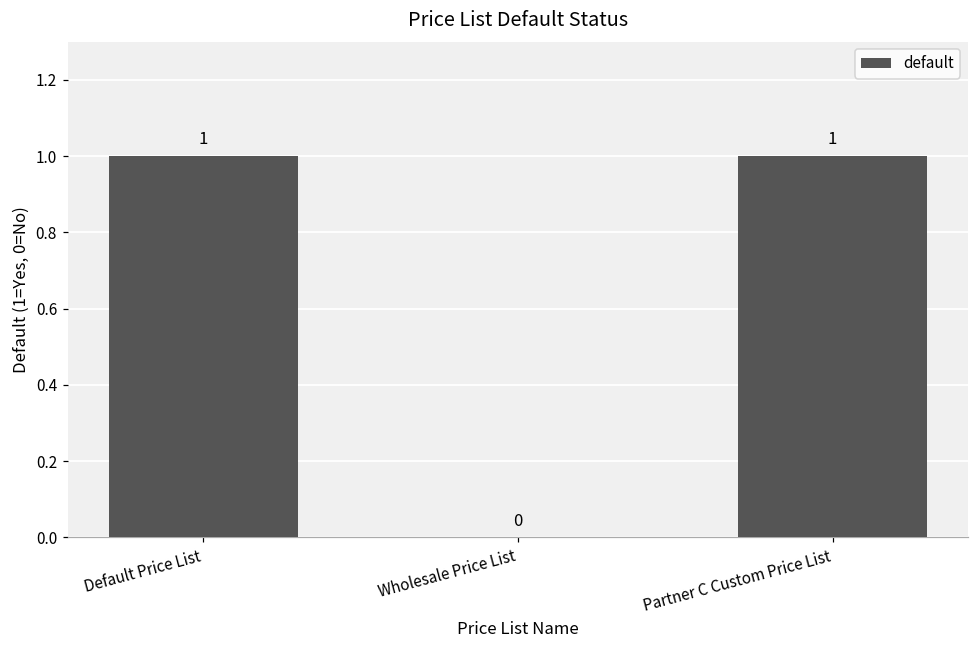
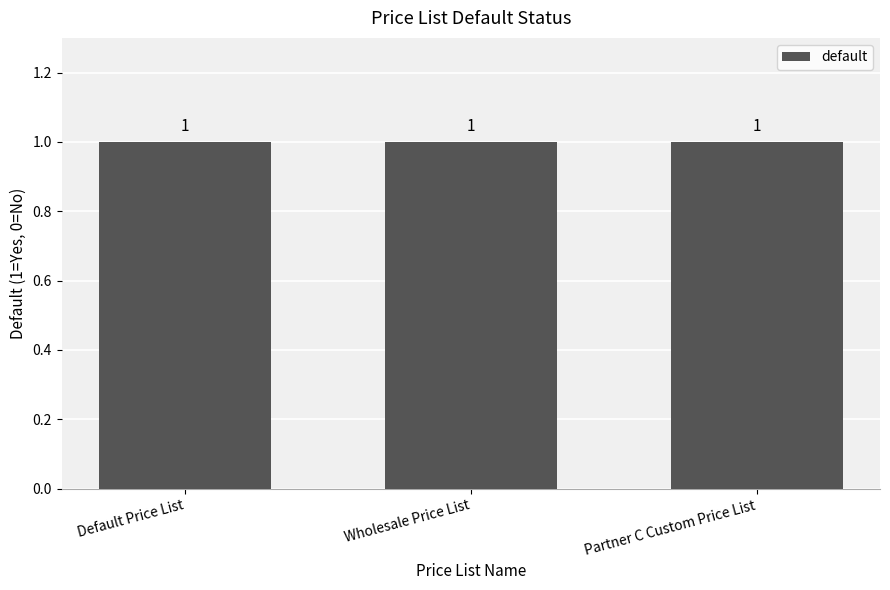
Wholesale Price List: 0 -> 1
